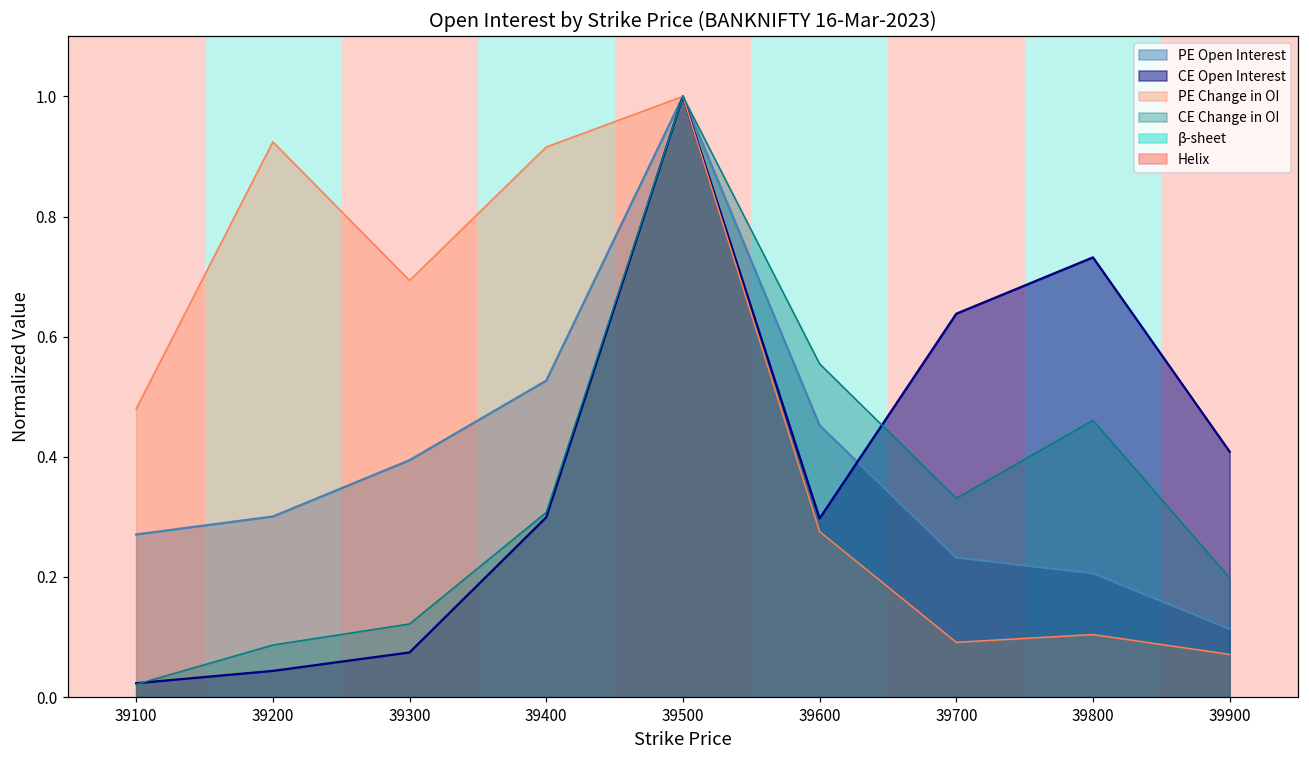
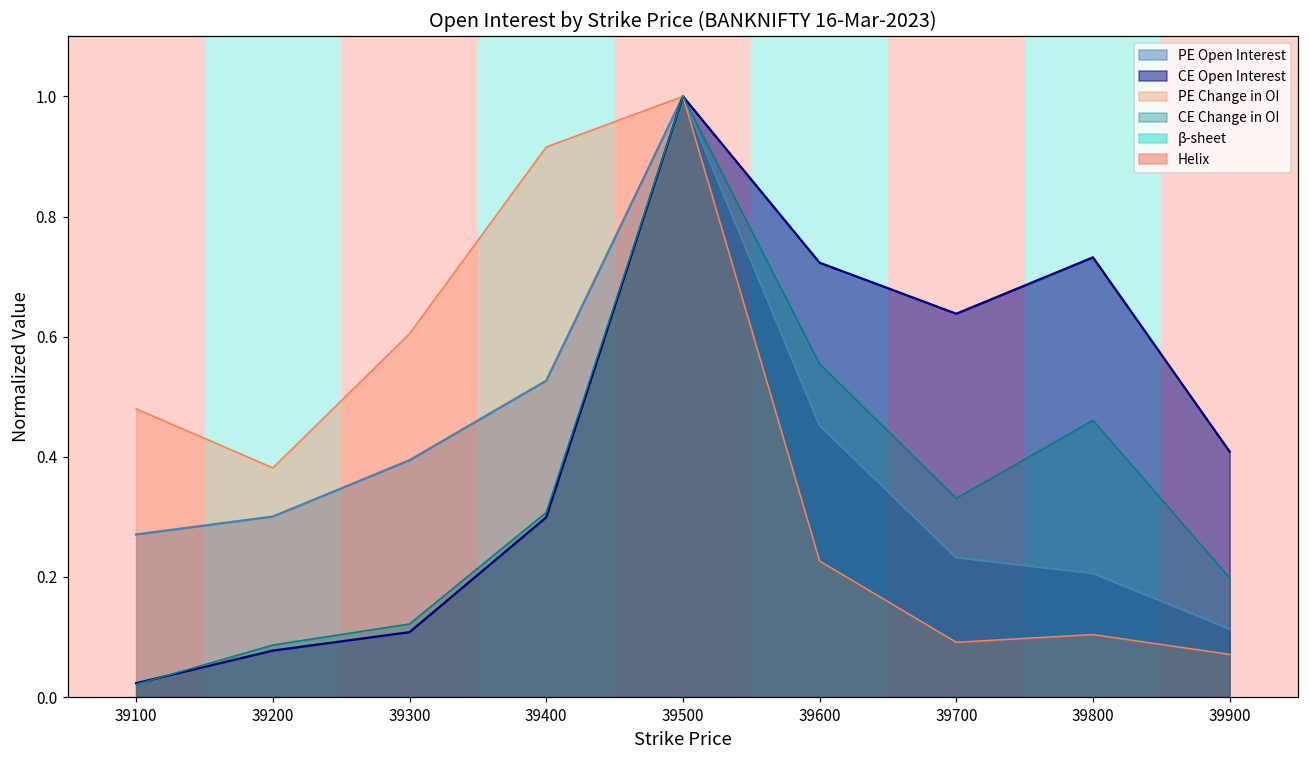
CE Open Interest, 39200: 0.04 -> 0.08
PE Change in OI, 39200: 0.92 -> 0.38
CE Open Interest, 39300: 0.07 -> 0.11
PE Change in OI, 39300: 0.69 -> 0.60
CE Open Interest, 39600: 0.30 -> 0.72
PE Change in OI, 39600: 0.28 -> 0.23
